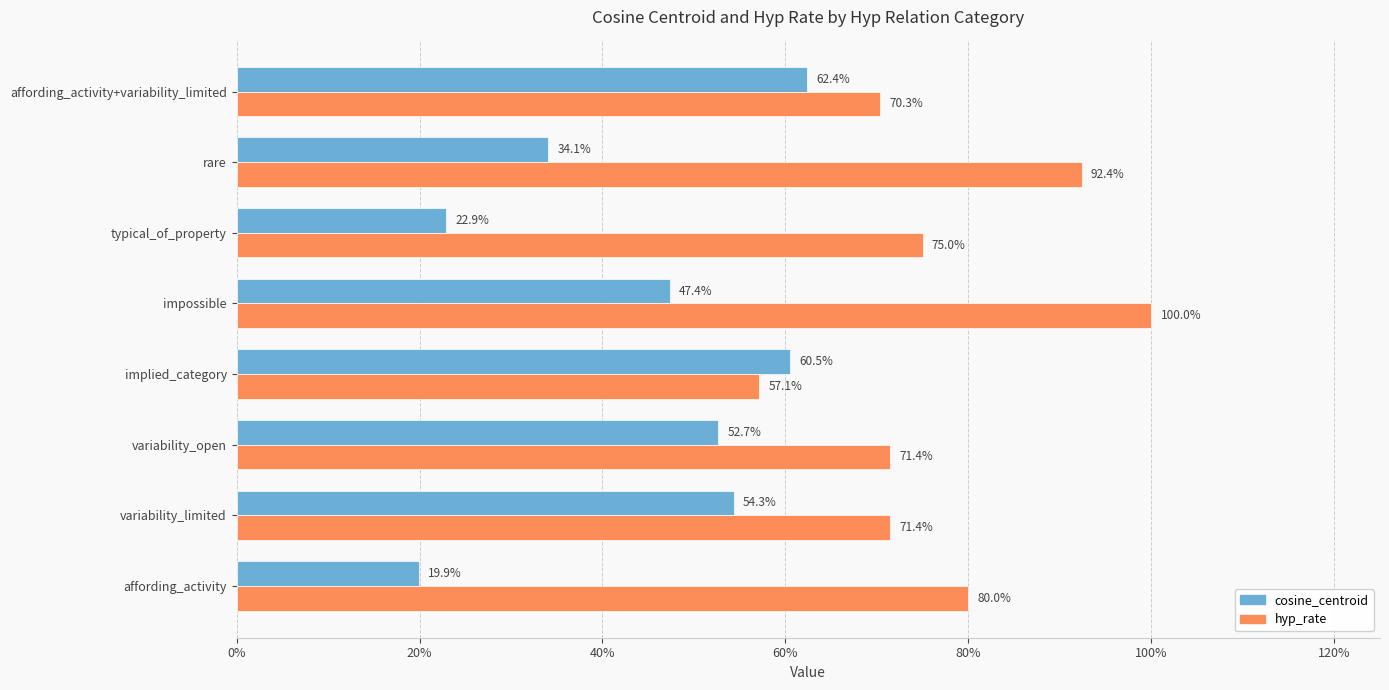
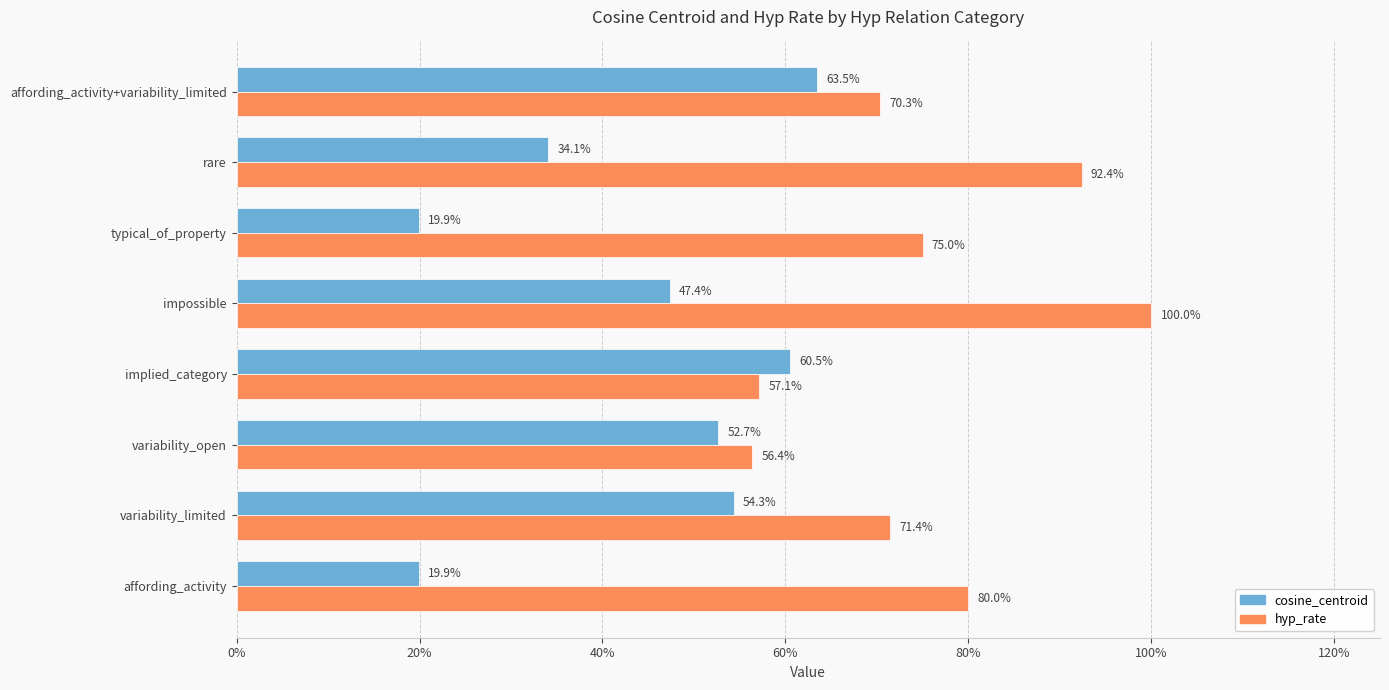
cosine_centroid, affording_activity+variability_limited: 62.4% -> 63.5%
cosine_centroid, typical_of_property: 22.9% -> 19.9%
hyp_rate, variability_open: 71.4% -> 56.4%
